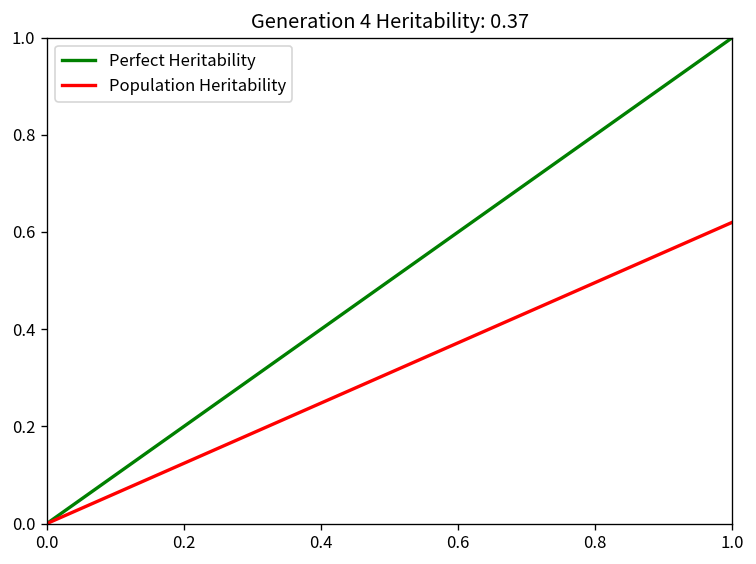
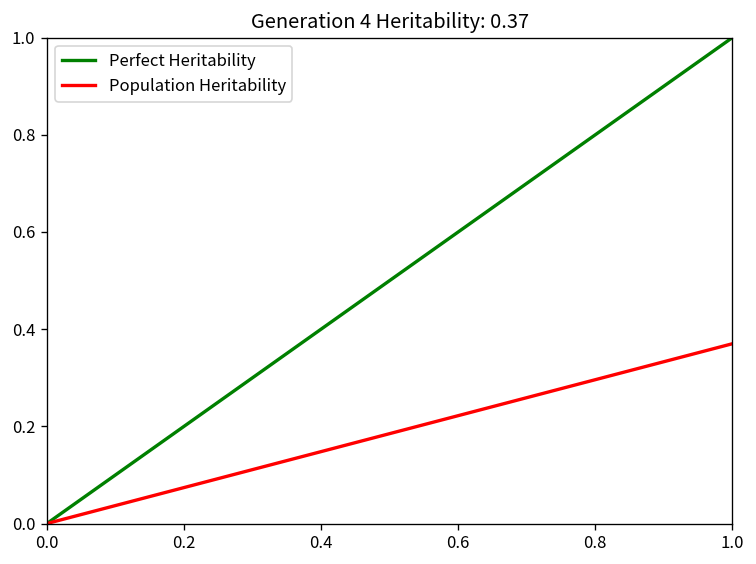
Population Heritability, 1.0: 0.62 -> 0.37
